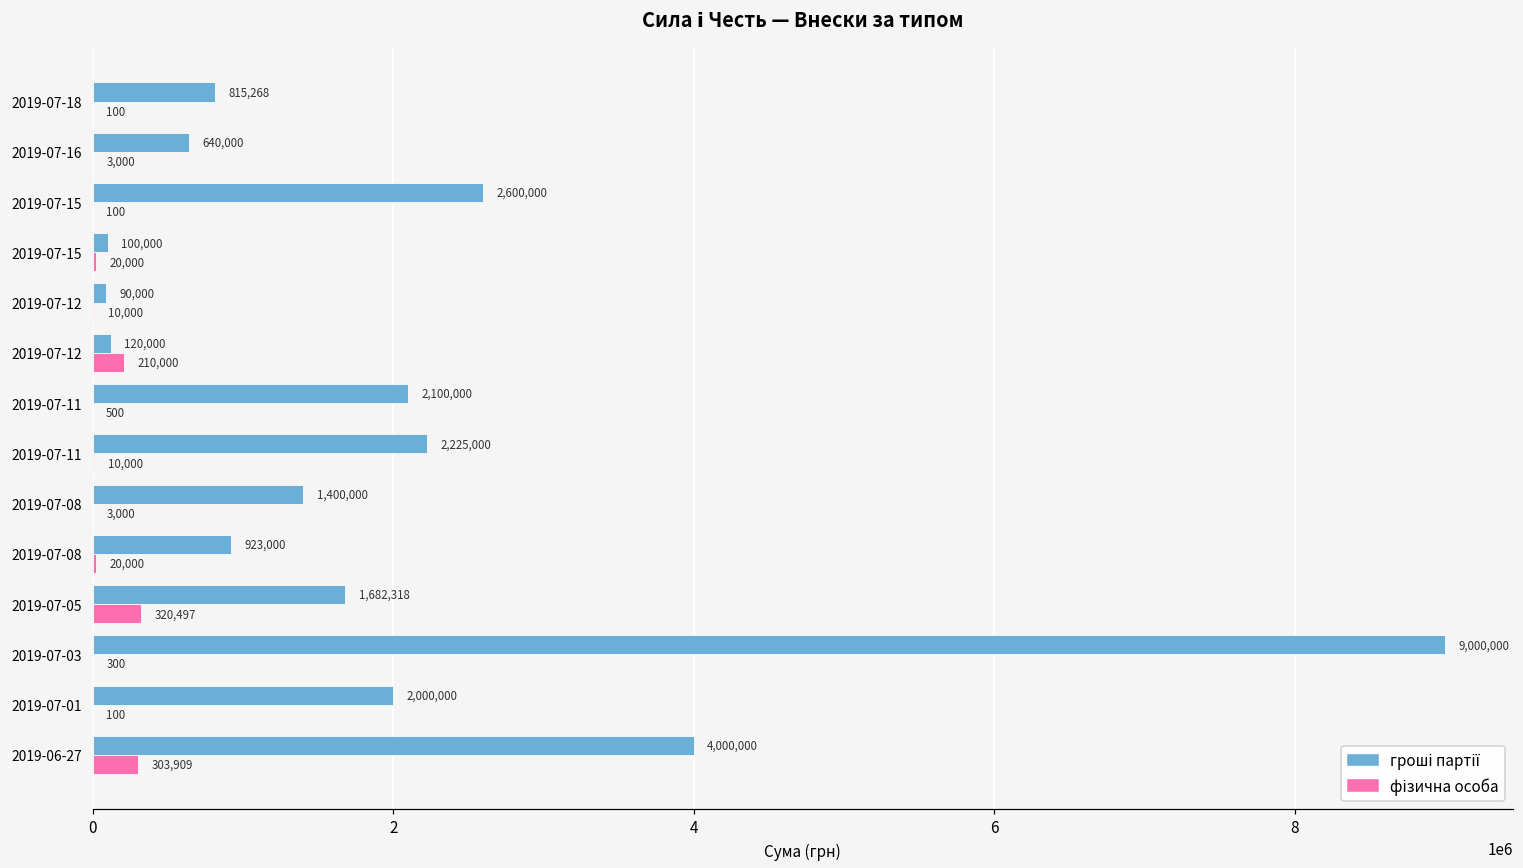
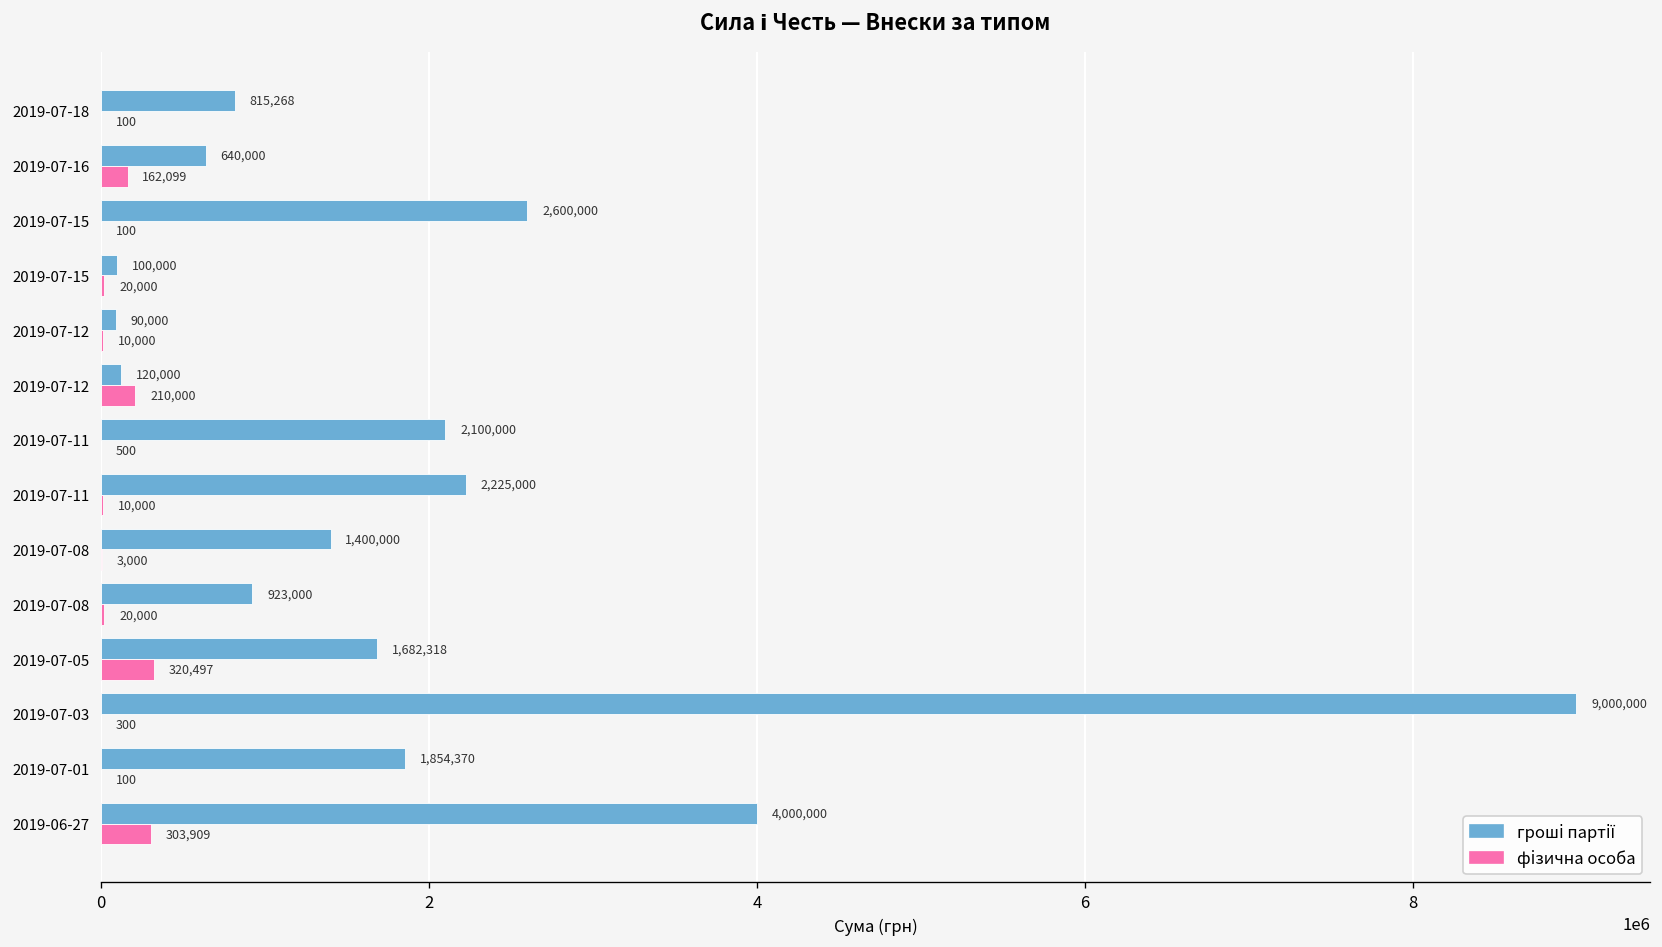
фізична особа, 2019-07-16: 3,000 -> 162,099
гроші партії, 2019-07-01: 2,000,000 -> 1,854,370
